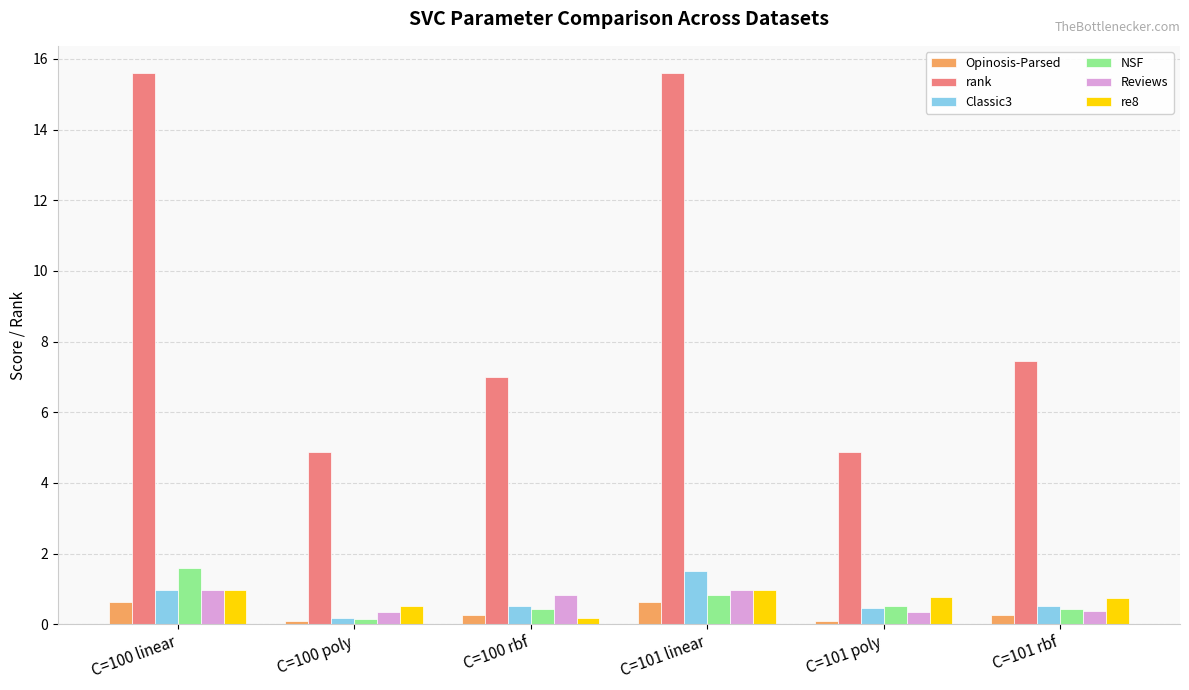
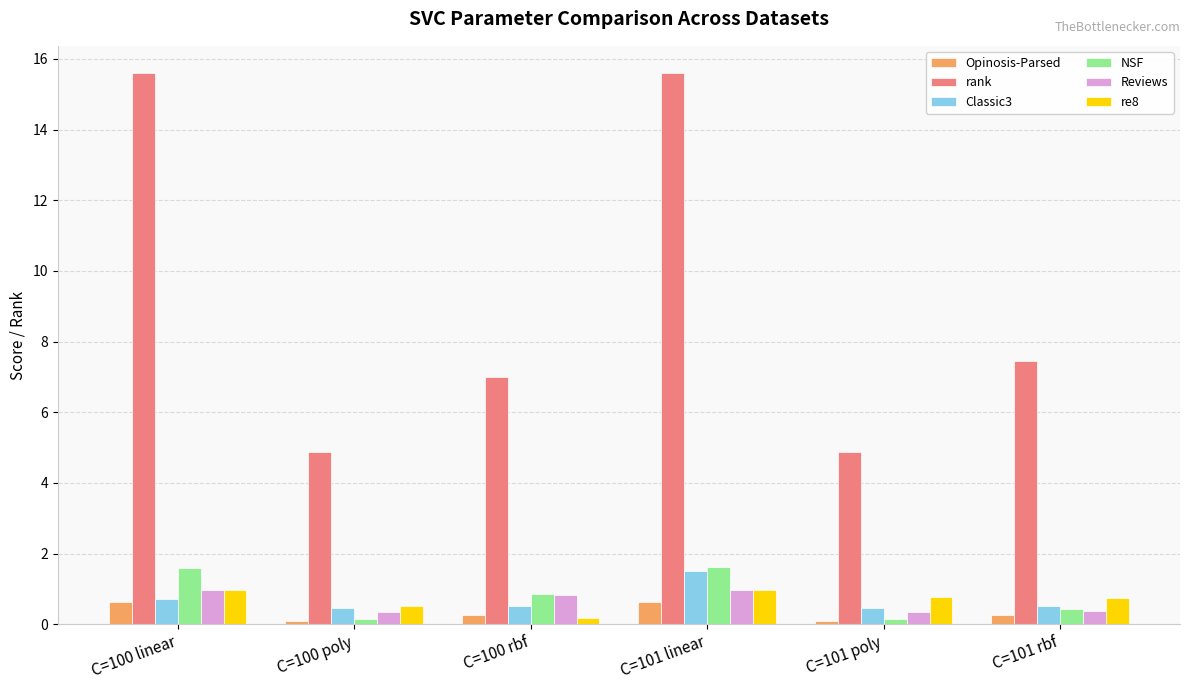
Classic3, C=100 linear: 1.0 -> 0.7
Classic3, C=100 poly: 0.2 -> 0.5
NSF, C=100 rbf: 0.4 -> 0.9
NSF, C=101 linear: 0.8 -> 1.6
NSF, C=101 poly: 0.5 -> 0.1
